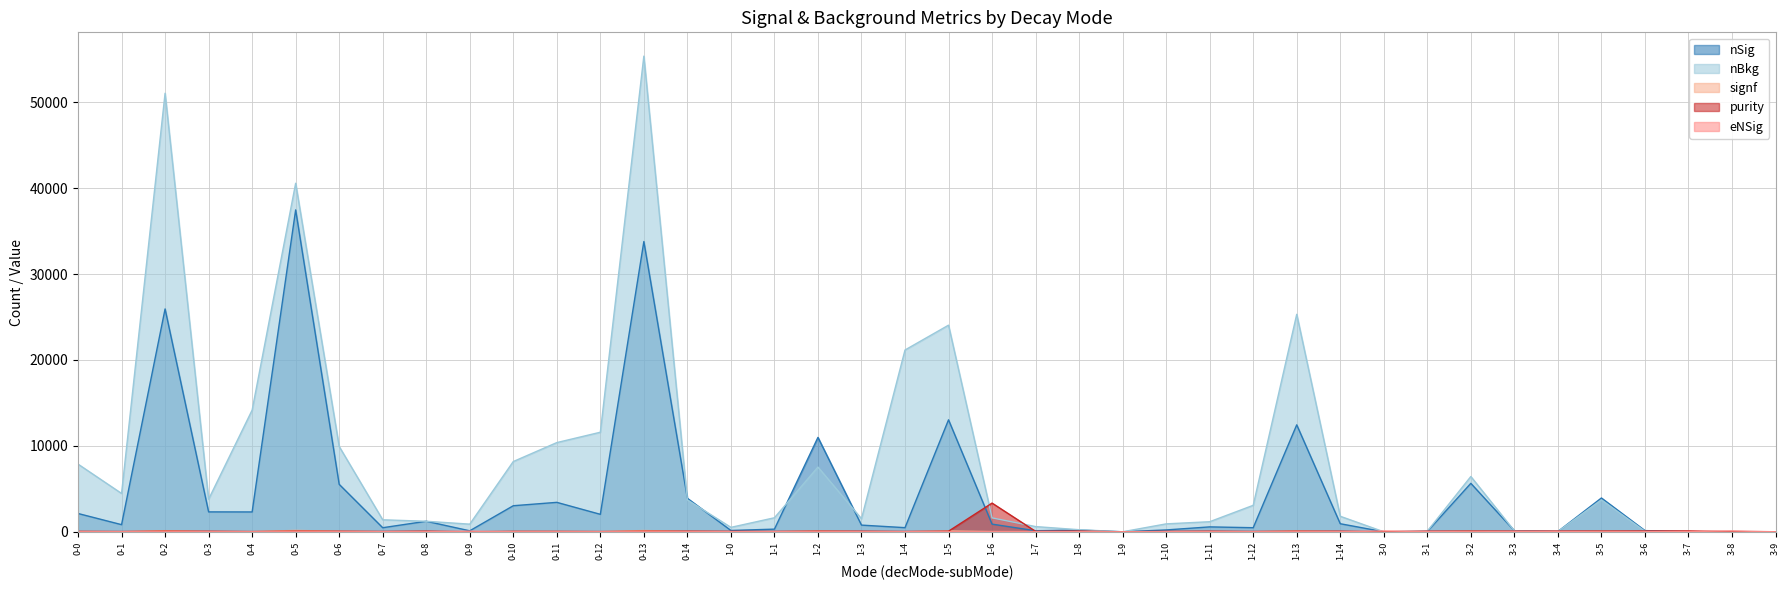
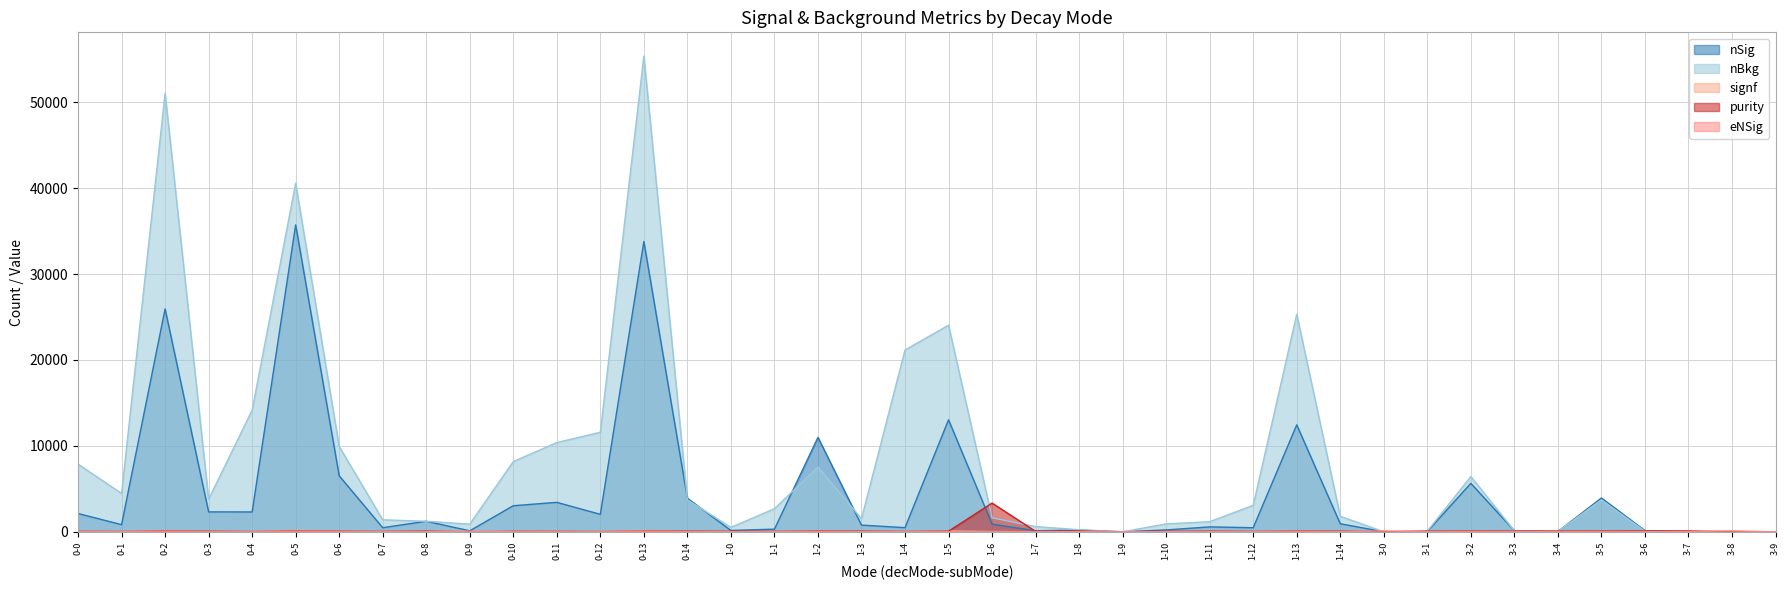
nSig, 0-5: 37000 -> 36000
nSig, 0-6: 6000 -> 7000
nBkg, 1-1: 2000 -> 3000
